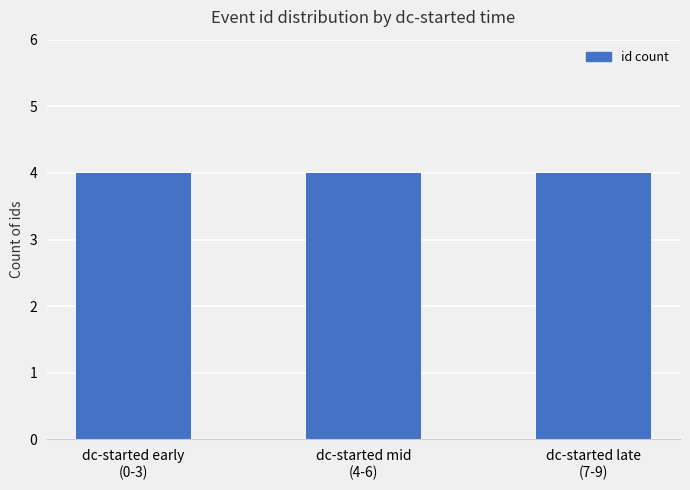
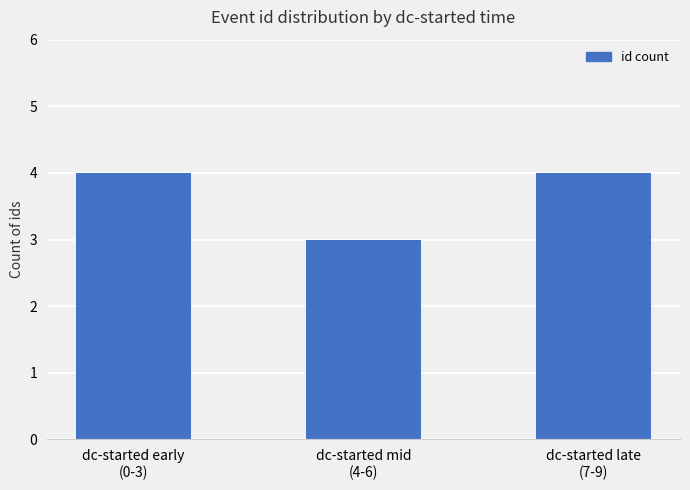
dc-started mid (4-6): 4 -> 3
